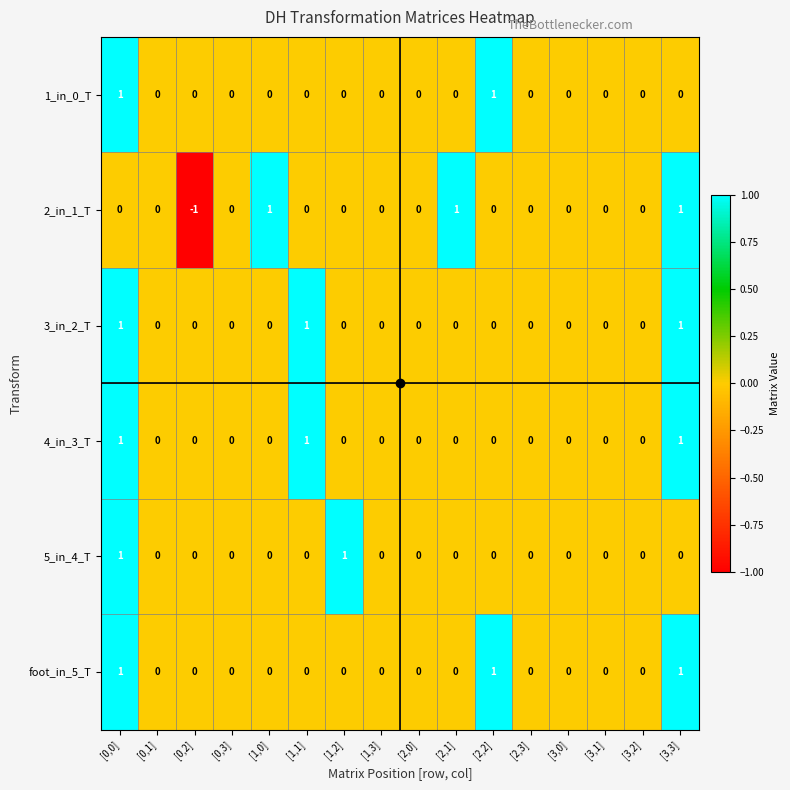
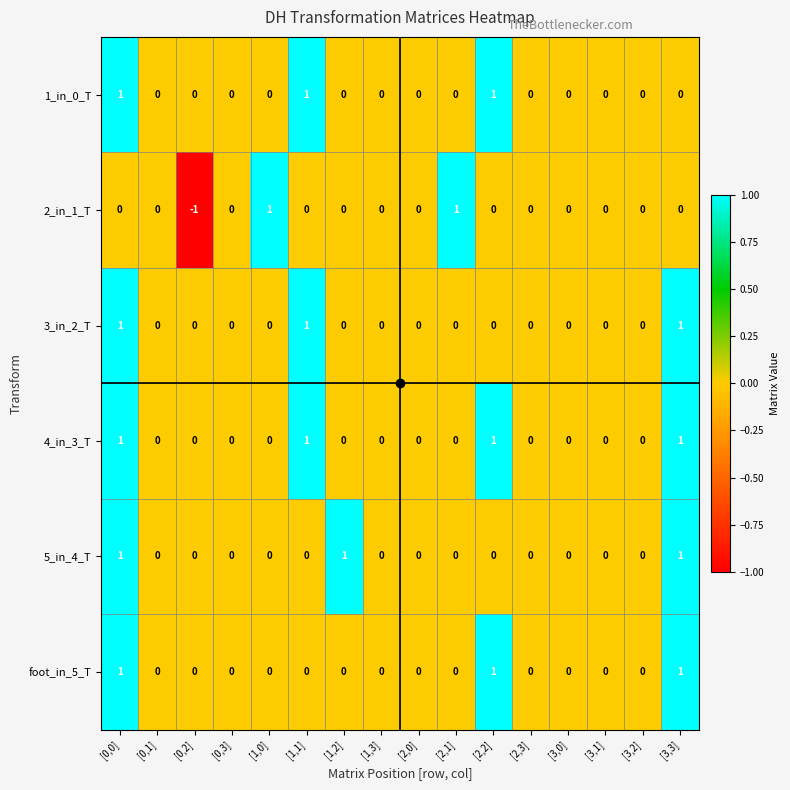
1_in_0_T, [1,1]: 0 -> 1
2_in_1_T, [3,3]: 1 -> 0
4_in_3_T, [2,2]: 0 -> 1
5_in_4_T, [3,3]: 0 -> 1
